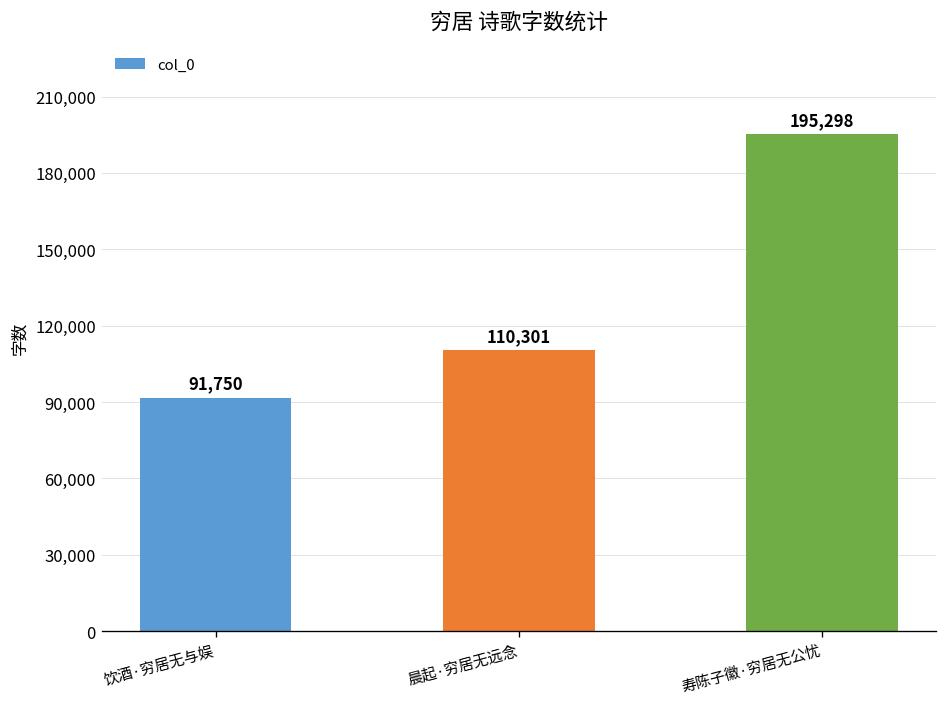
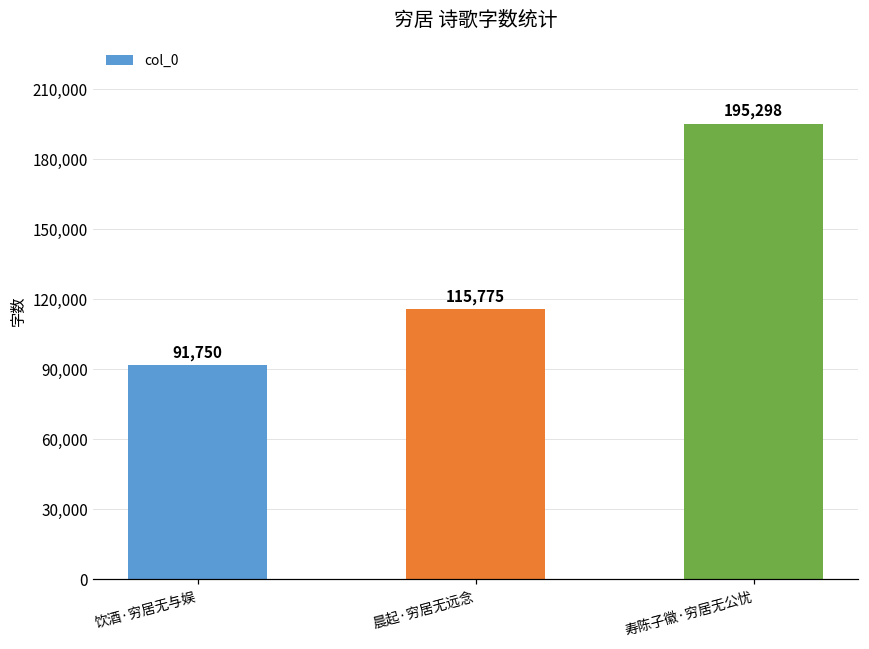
晨起·穷居无远念: 110,301 -> 115,775
